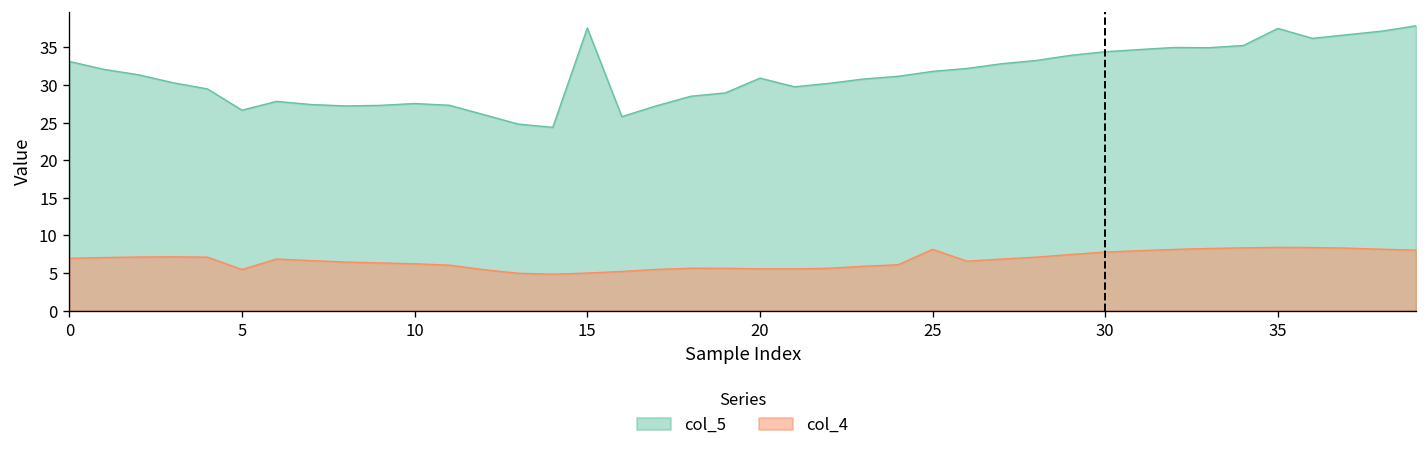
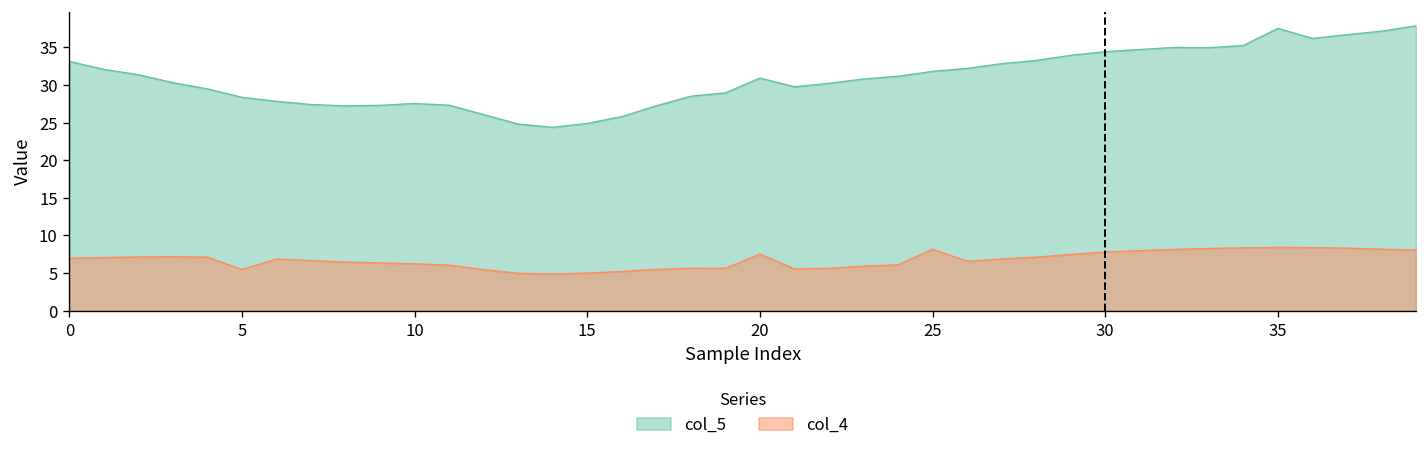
col_5, 5: 27 -> 28
col_5, 15: 38 -> 25
col_4, 20: 6 -> 8
